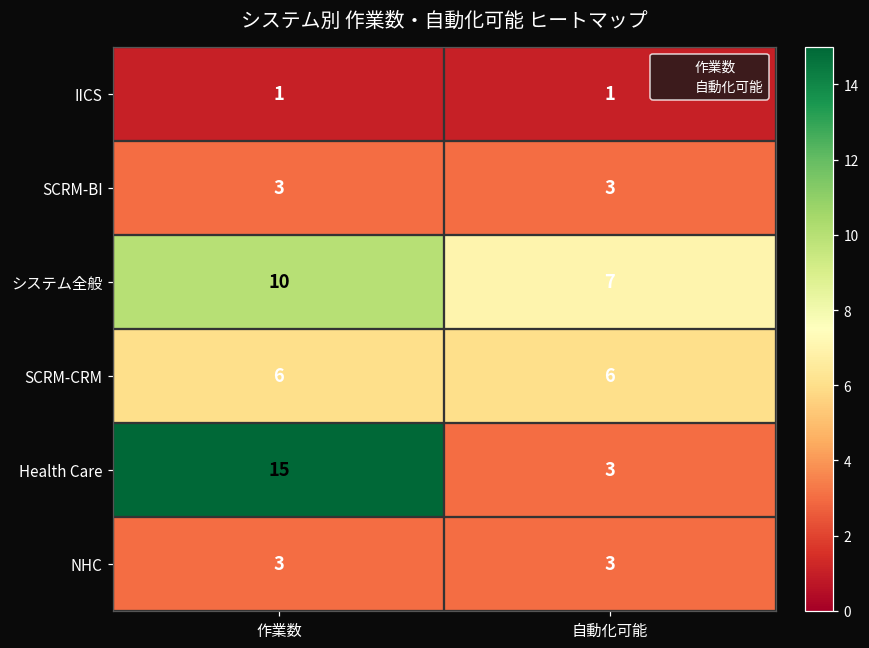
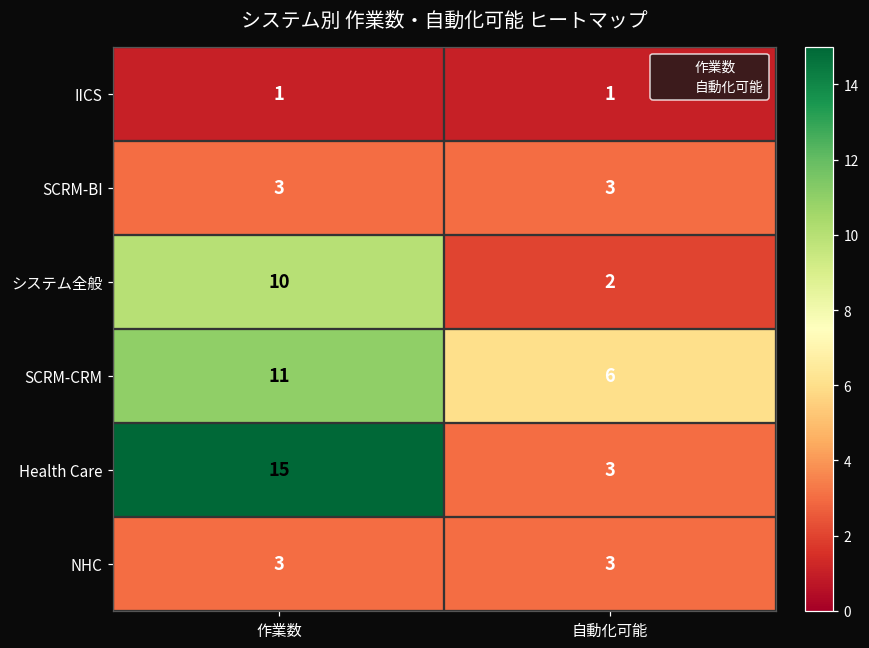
システム全般, 自動化可能: 7 -> 2
SCRM-CRM, 作業数: 6 -> 11
